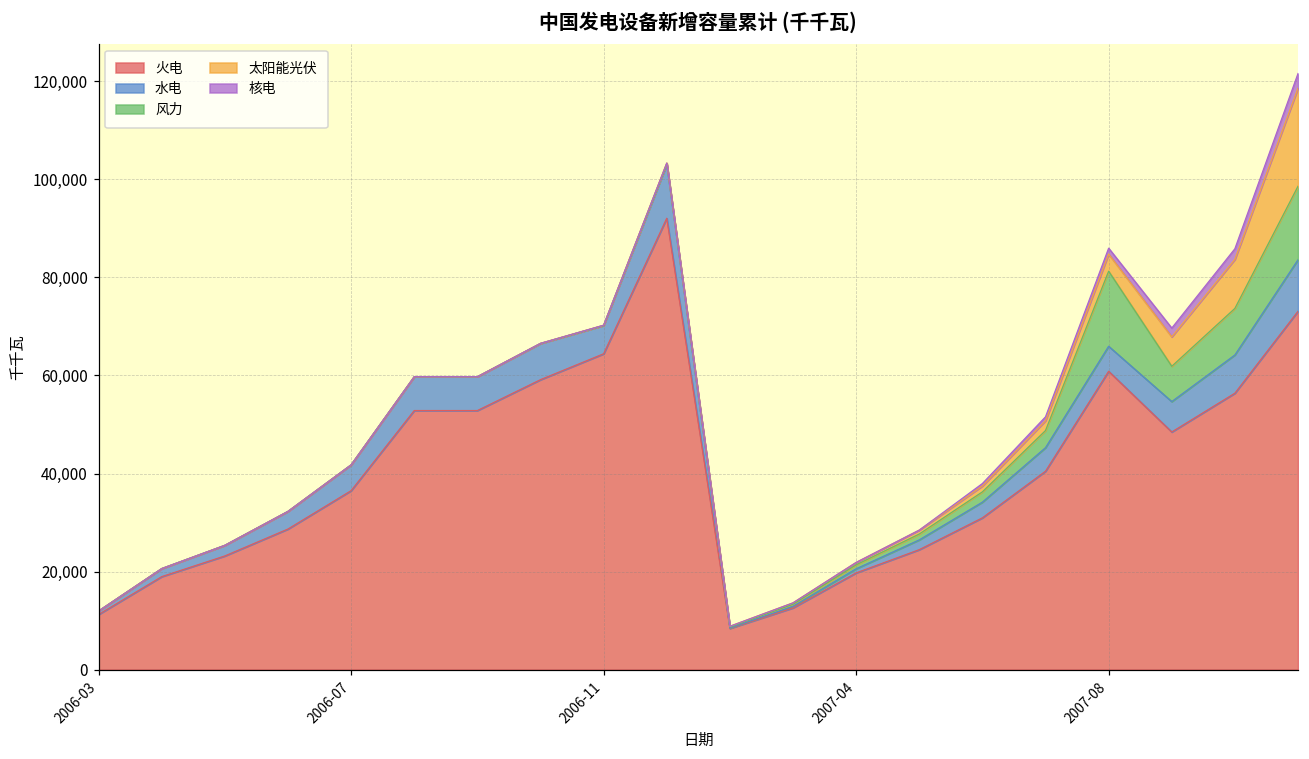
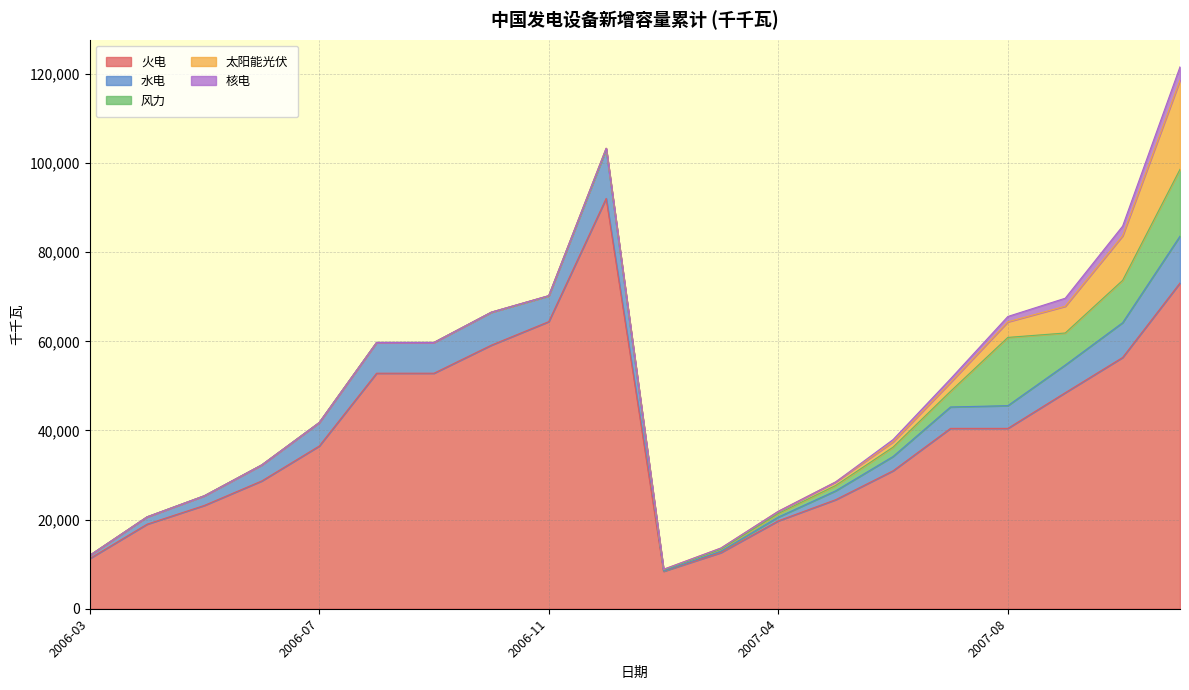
火电, 2007-08: 61,000 -> 40,000
